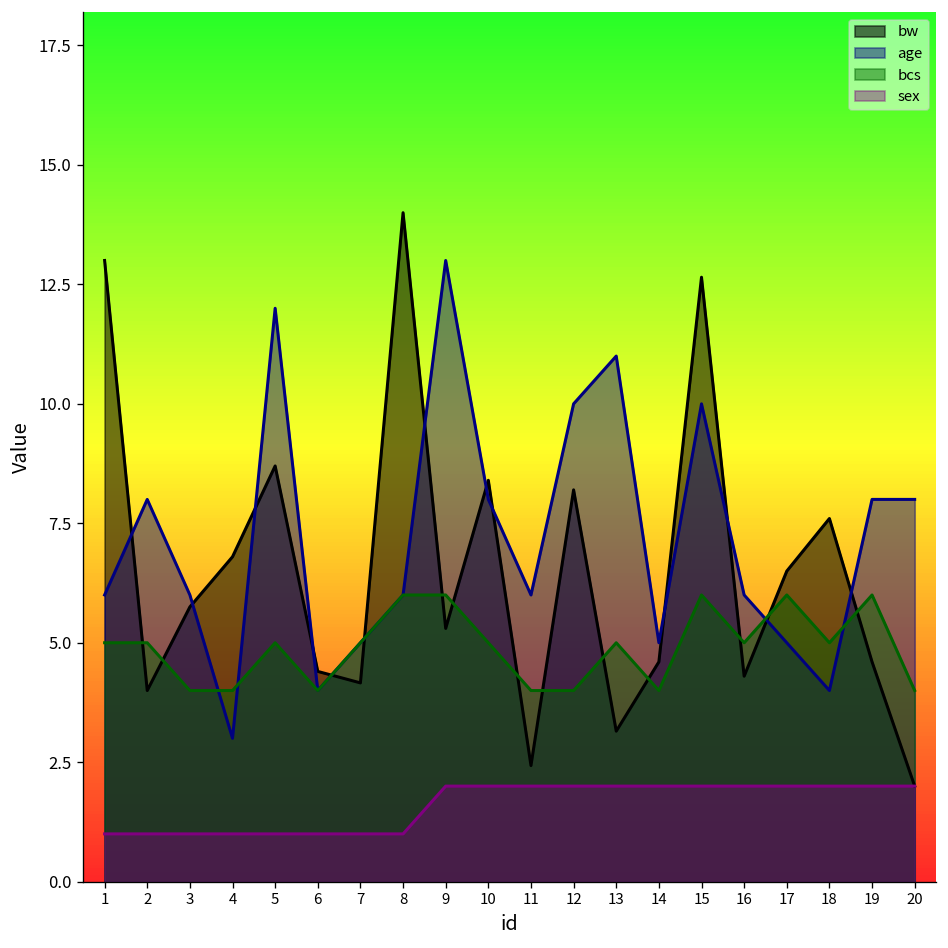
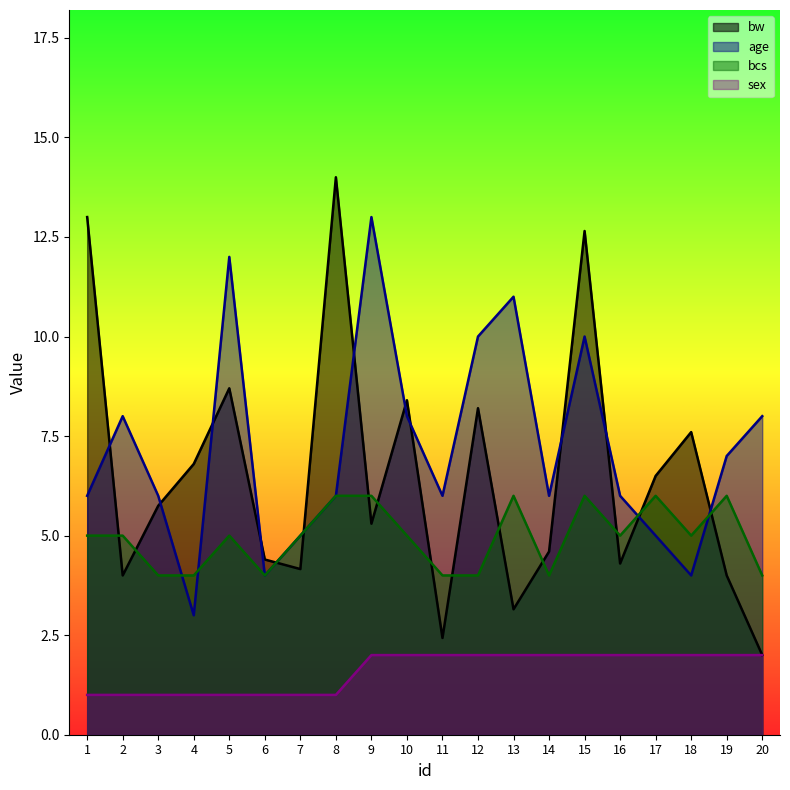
bcs, 13: 5 -> 6
age, 14: 5 -> 6
bw, 19: 4.6 -> 4.0
age, 19: 8 -> 7
